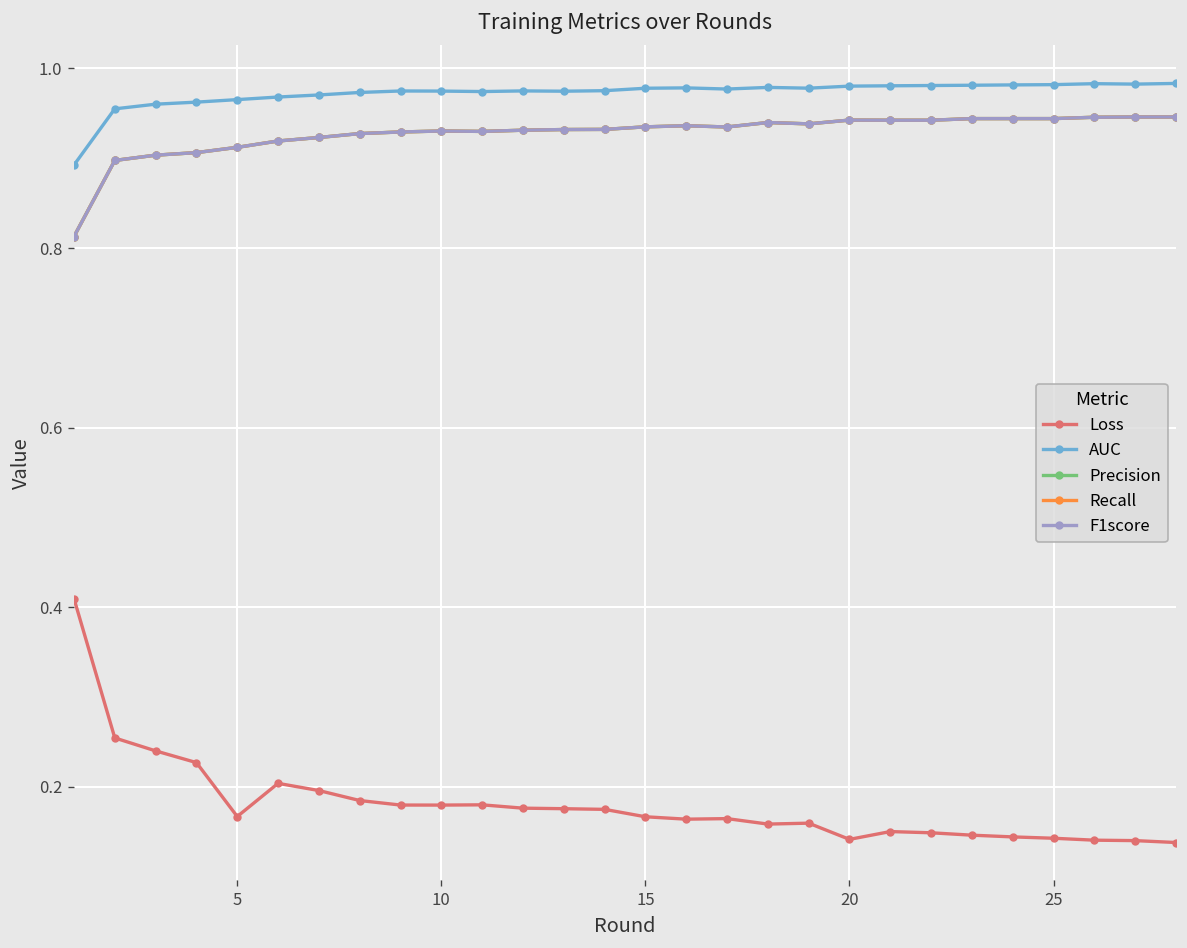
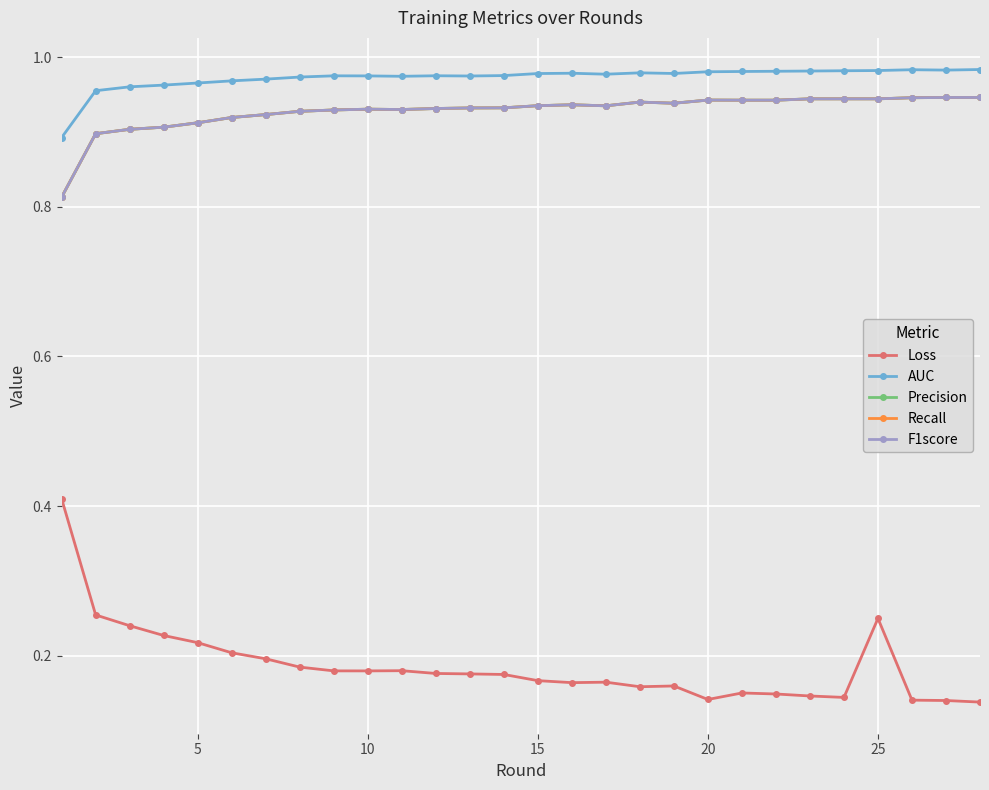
Loss, 5: 0.17 -> 0.22
Loss, 25: 0.14 -> 0.25
